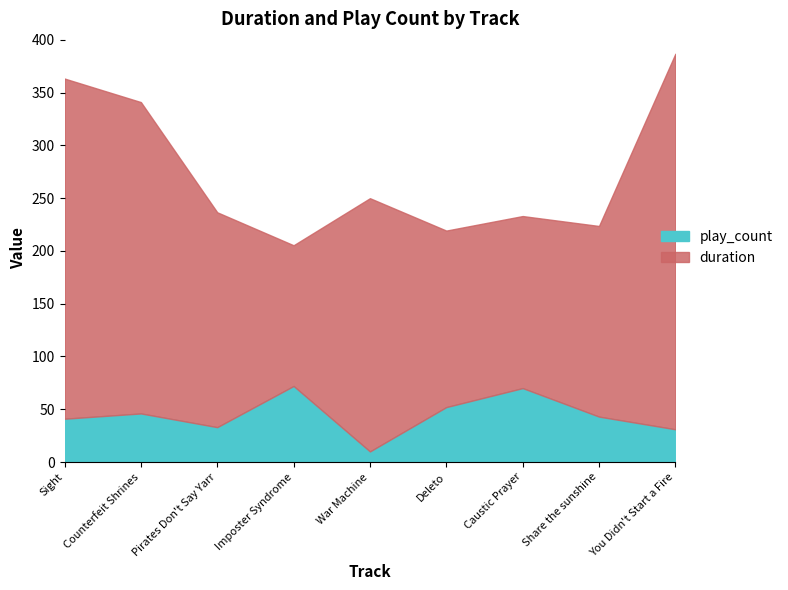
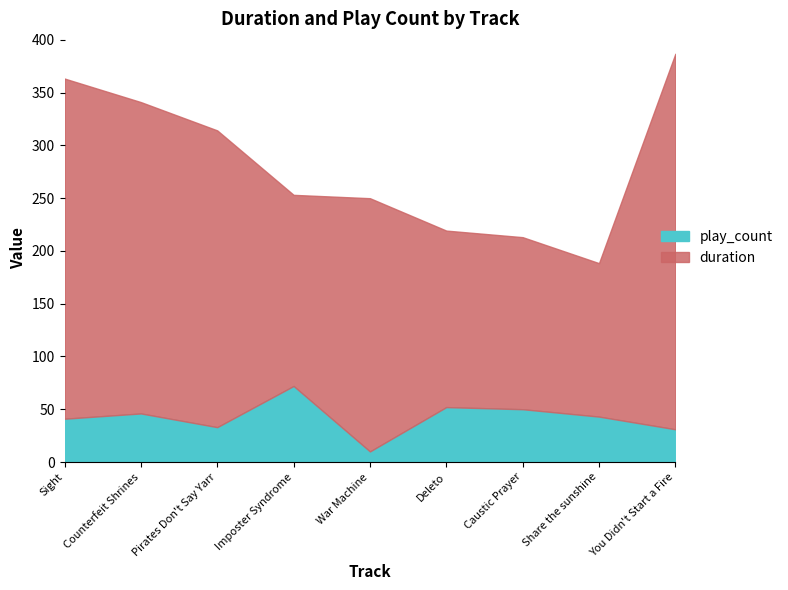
duration, Pirates Don't Say Yarr: 204 -> 281
duration, Imposter Syndrome: 133 -> 181
play_count, Caustic Prayer: 70 -> 50
duration, Share the sunshine: 181 -> 145
